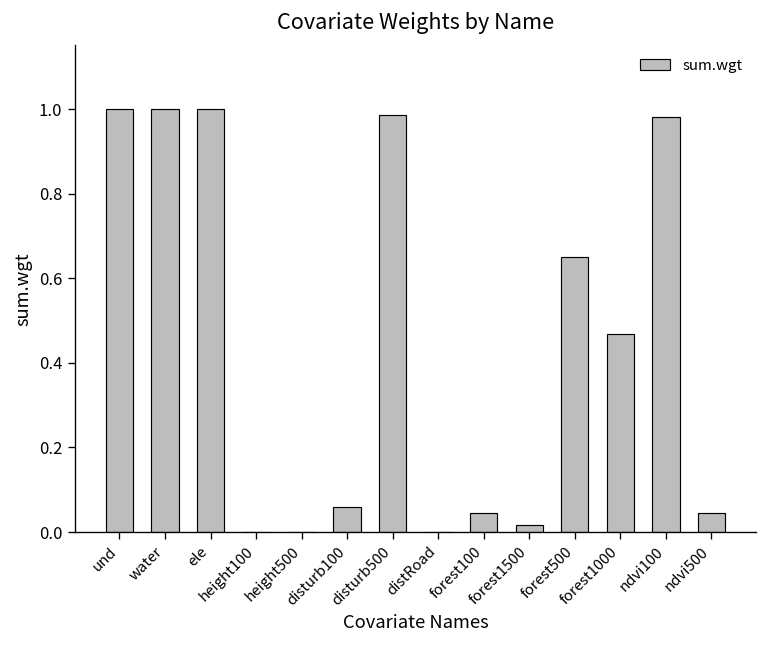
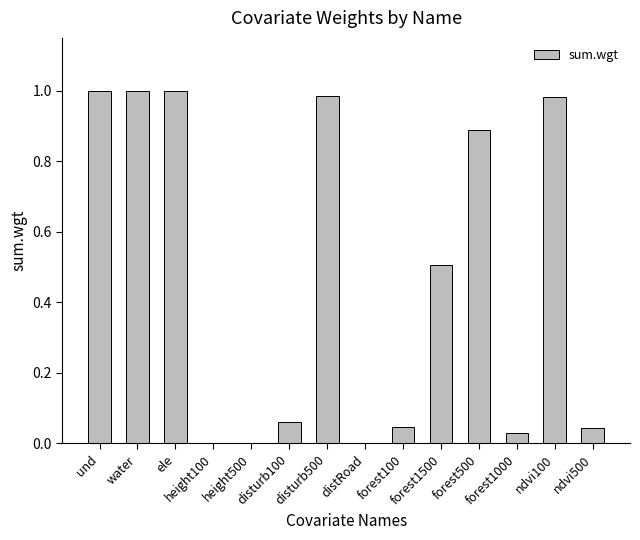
forest1500: 0.02 -> 0.51
forest500: 0.65 -> 0.89
forest1000: 0.47 -> 0.03
